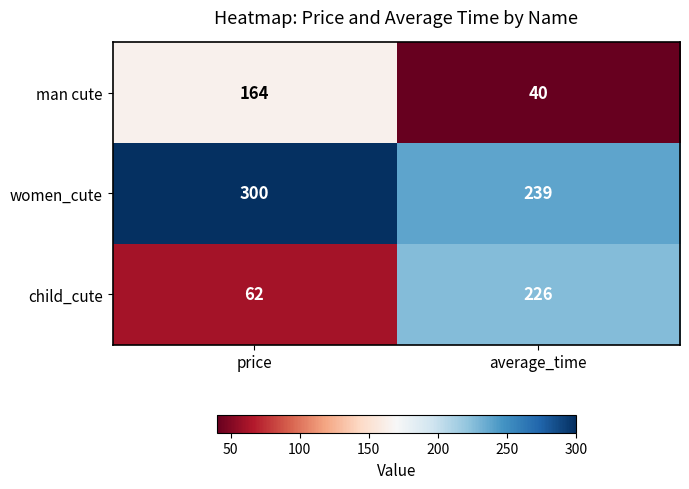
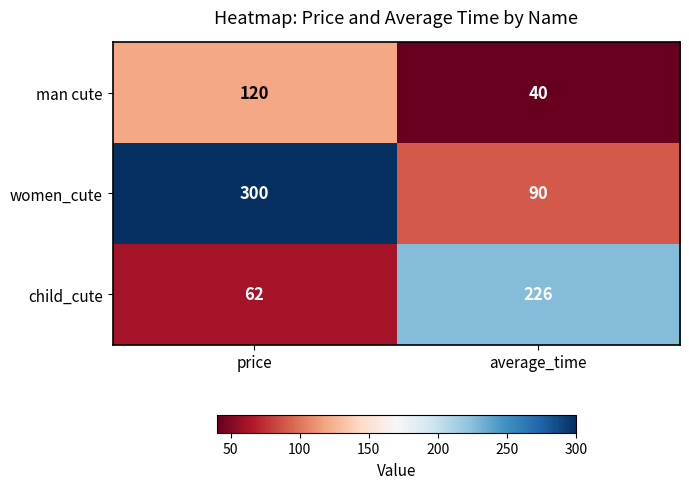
man cute, price: 164 -> 120
women_cute, average_time: 239 -> 90
